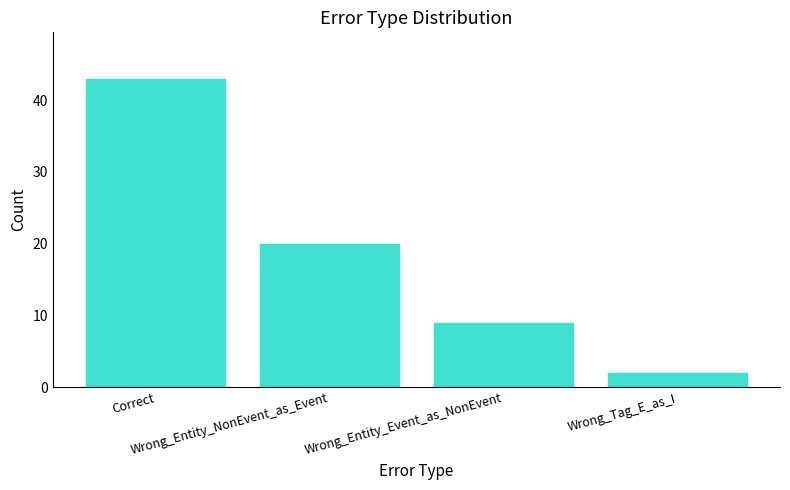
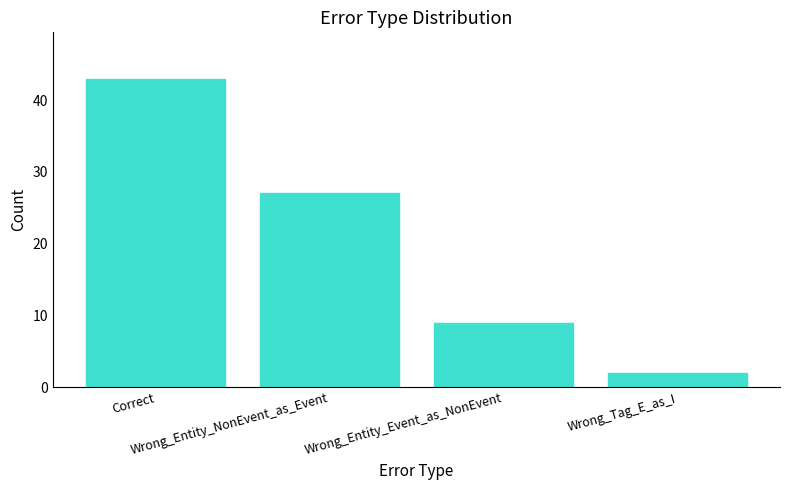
Wrong_Entity_NonEvent_as_Event: 20 -> 27
